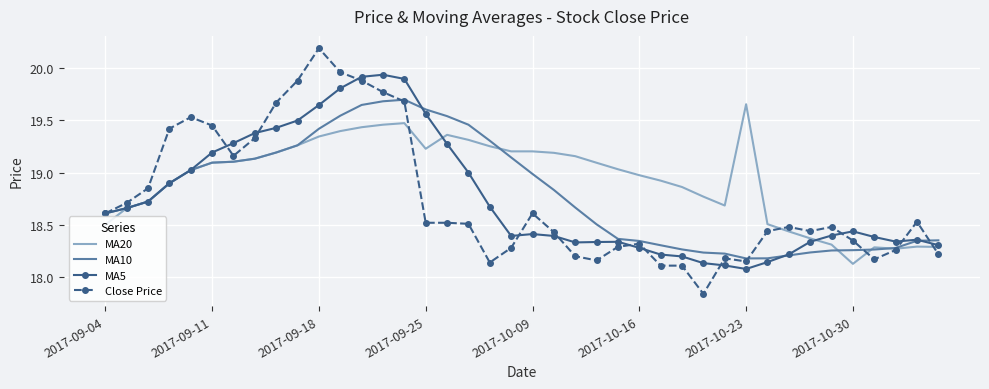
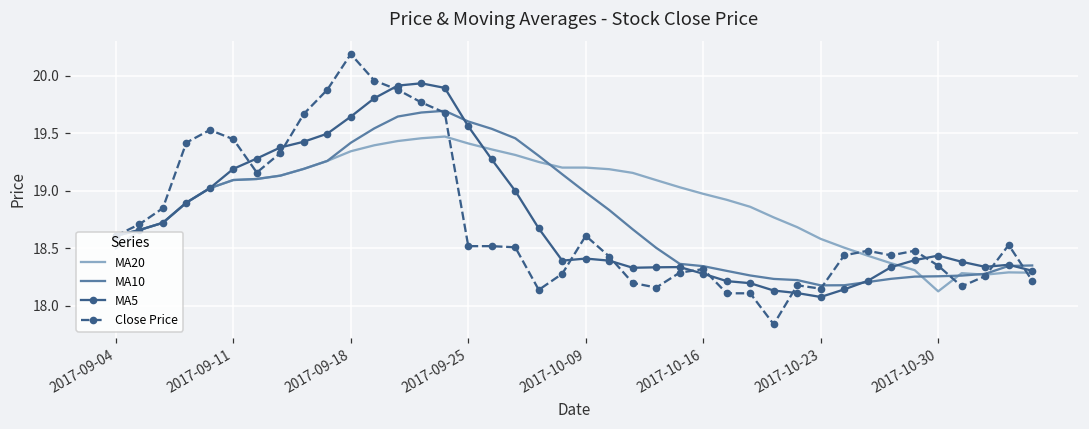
MA20, 2017-09-25: 19.23 -> 19.41
MA20, 2017-10-23: 19.65 -> 18.58
